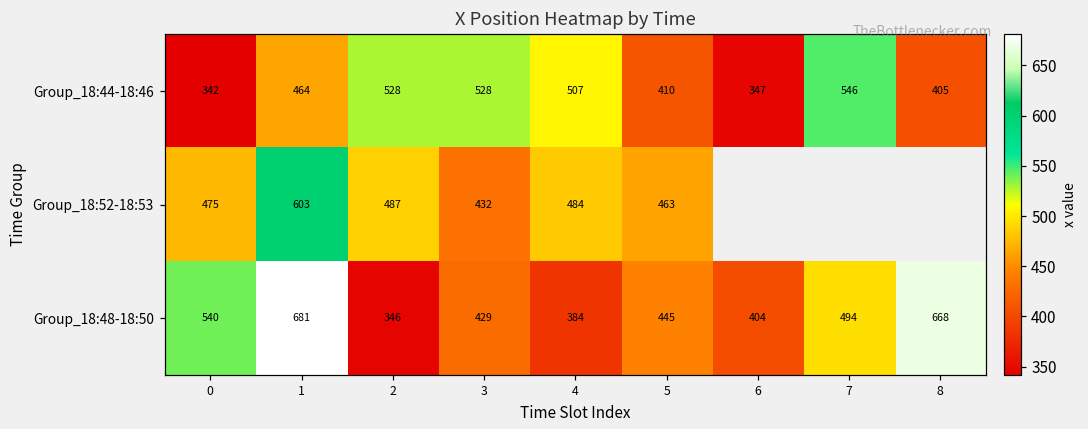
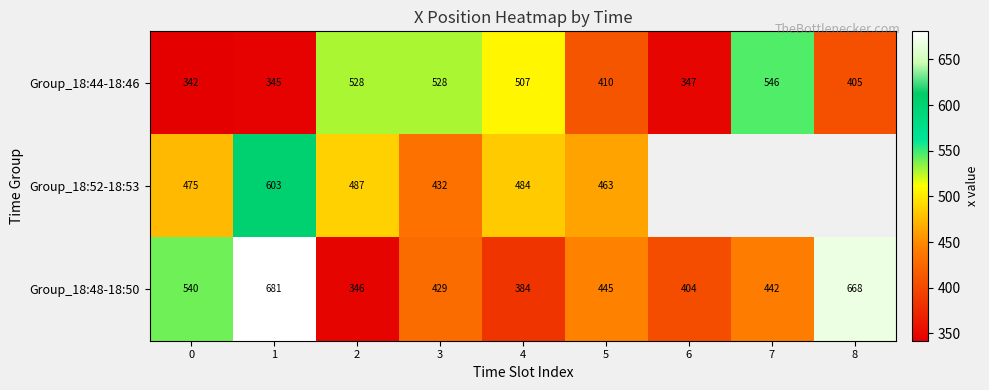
Group_18:44-18:46, 1: 464 -> 345
Group_18:48-18:50, 7: 494 -> 442
